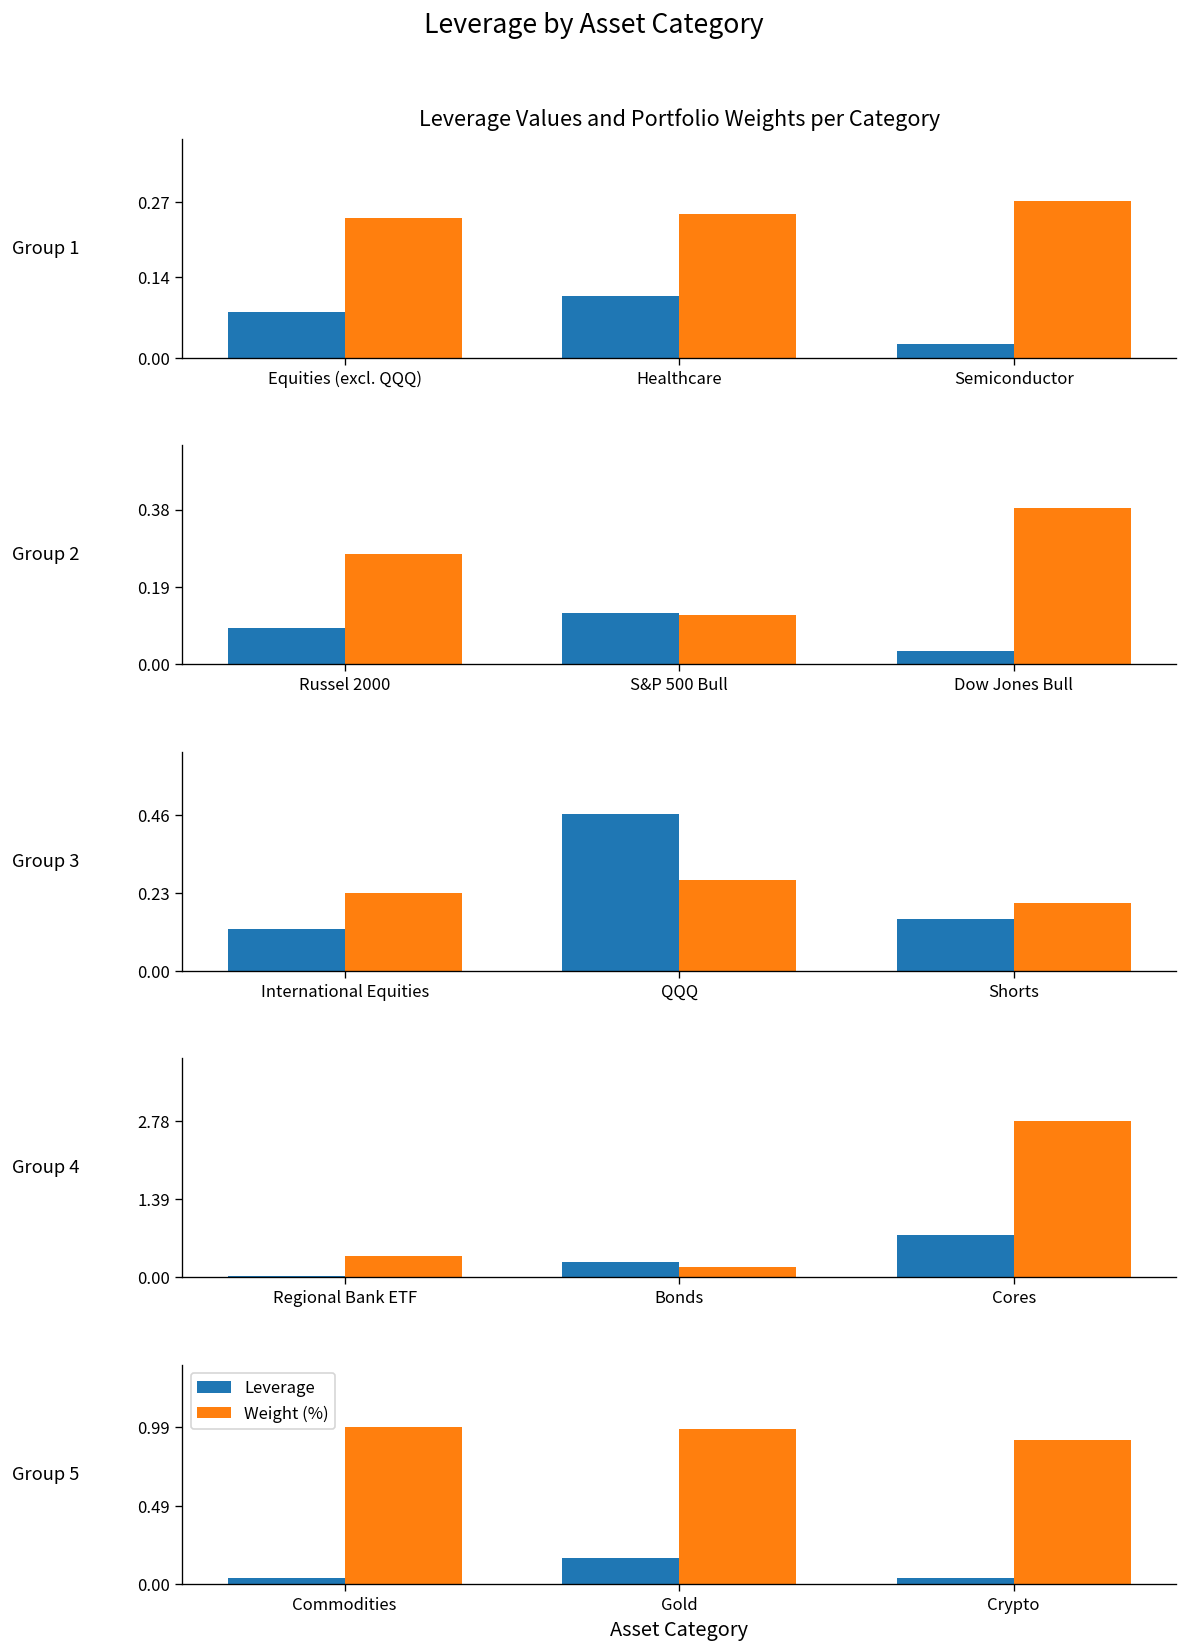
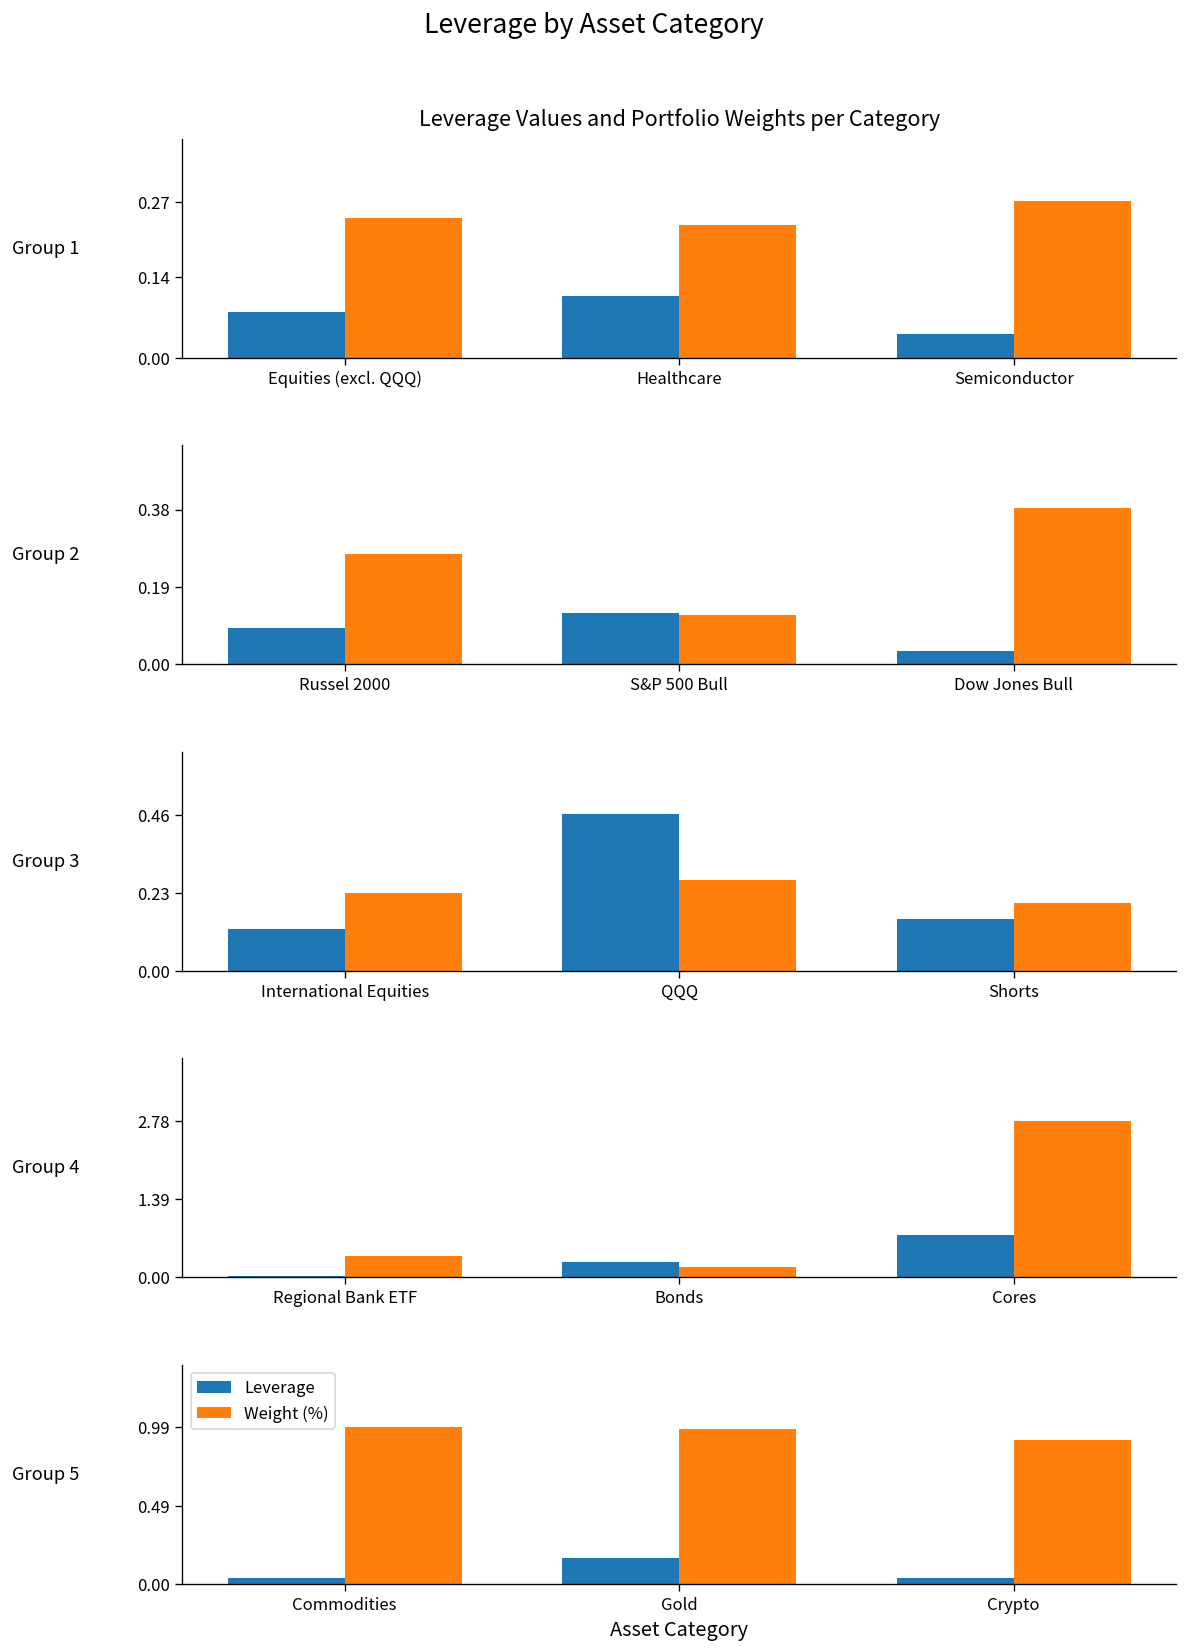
Leverage Values and Portfolio Weights per Category, Weight (%), Healthcare: 0.25 -> 0.23
Leverage Values and Portfolio Weights per Category, Leverage, Semiconductor: 0.02 -> 0.04
